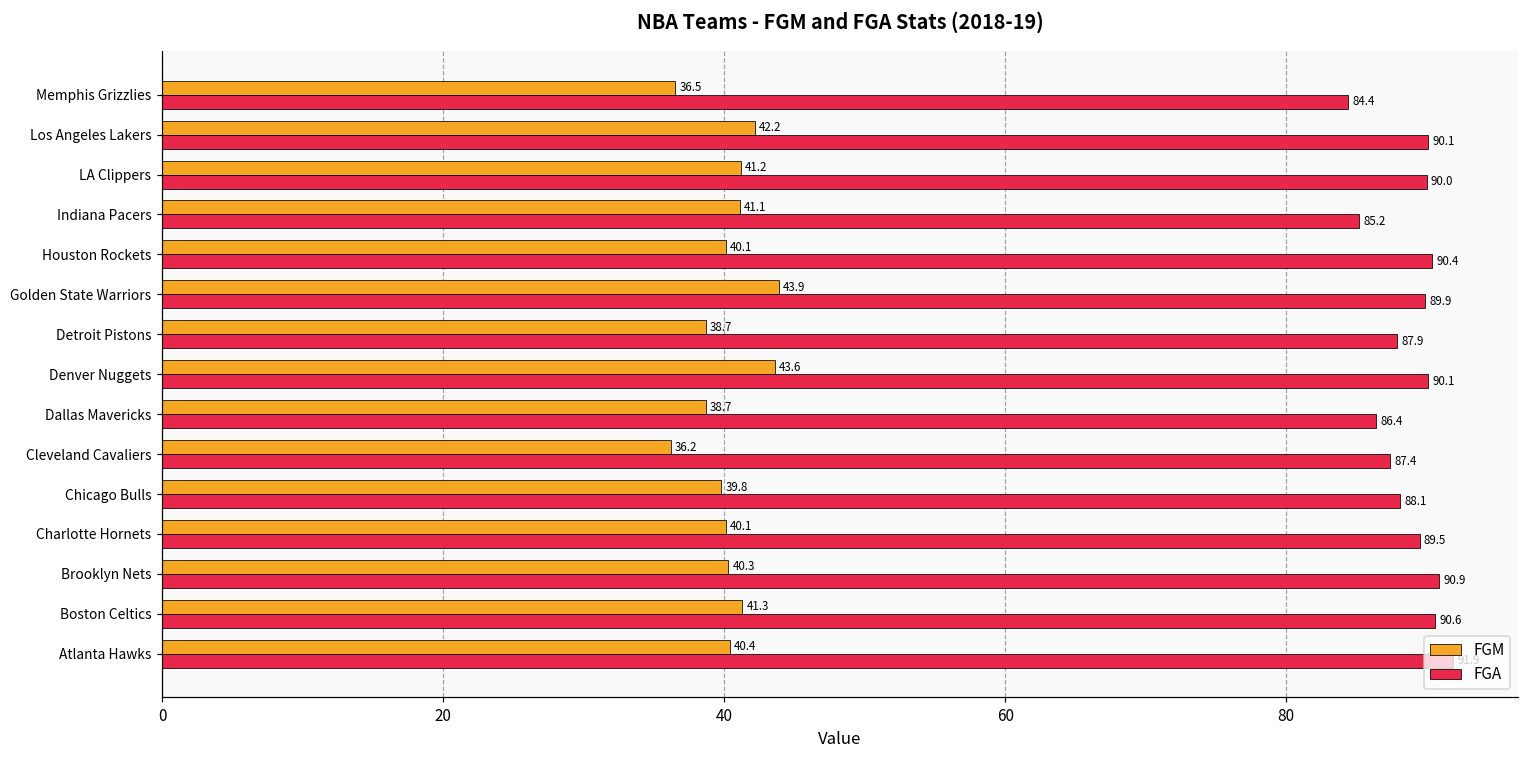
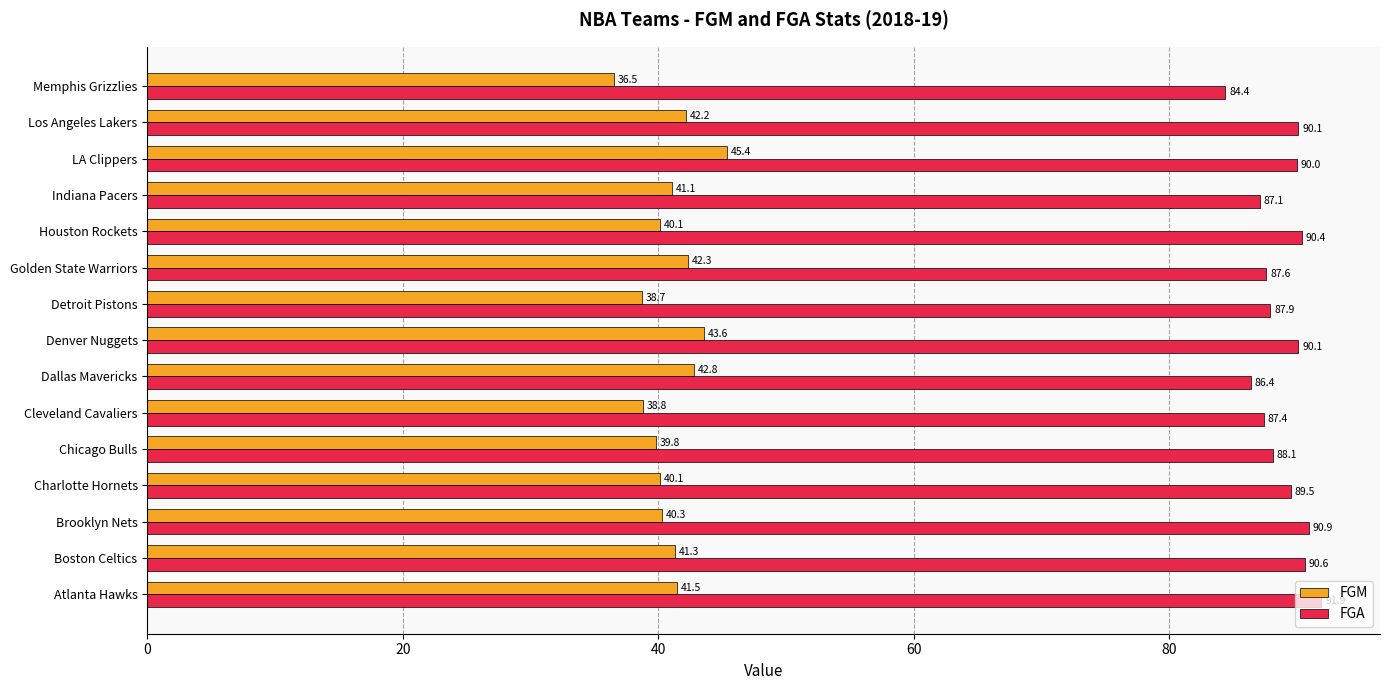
FGM, LA Clippers: 41.2 -> 45.4
FGA, Indiana Pacers: 85.2 -> 87.1
FGM, Golden State Warriors: 43.9 -> 42.3
FGA, Golden State Warriors: 89.9 -> 87.6
FGM, Dallas Mavericks: 38.7 -> 42.8
FGM, Cleveland Cavaliers: 36.2 -> 38.8
FGM, Atlanta Hawks: 40.4 -> 41.5
